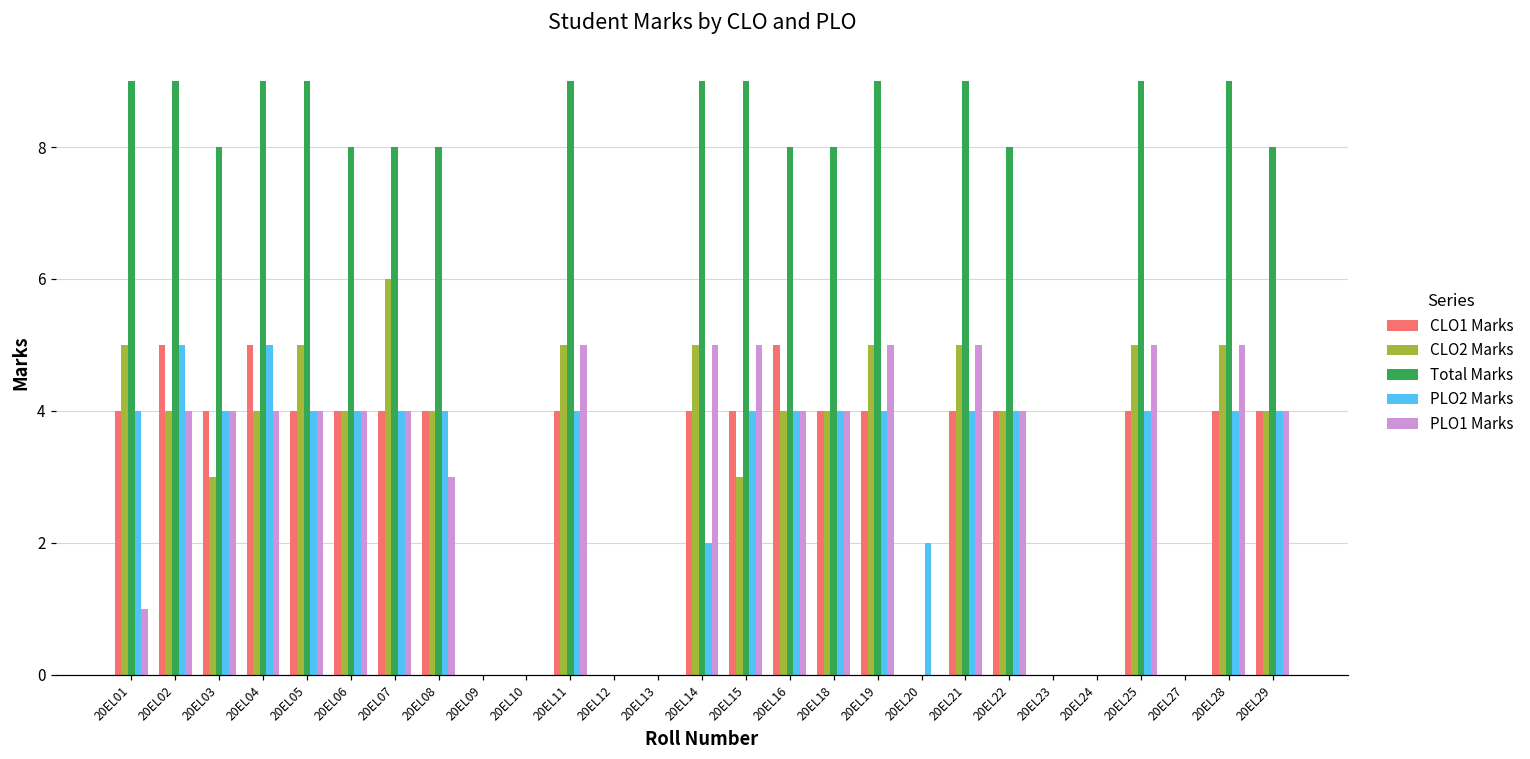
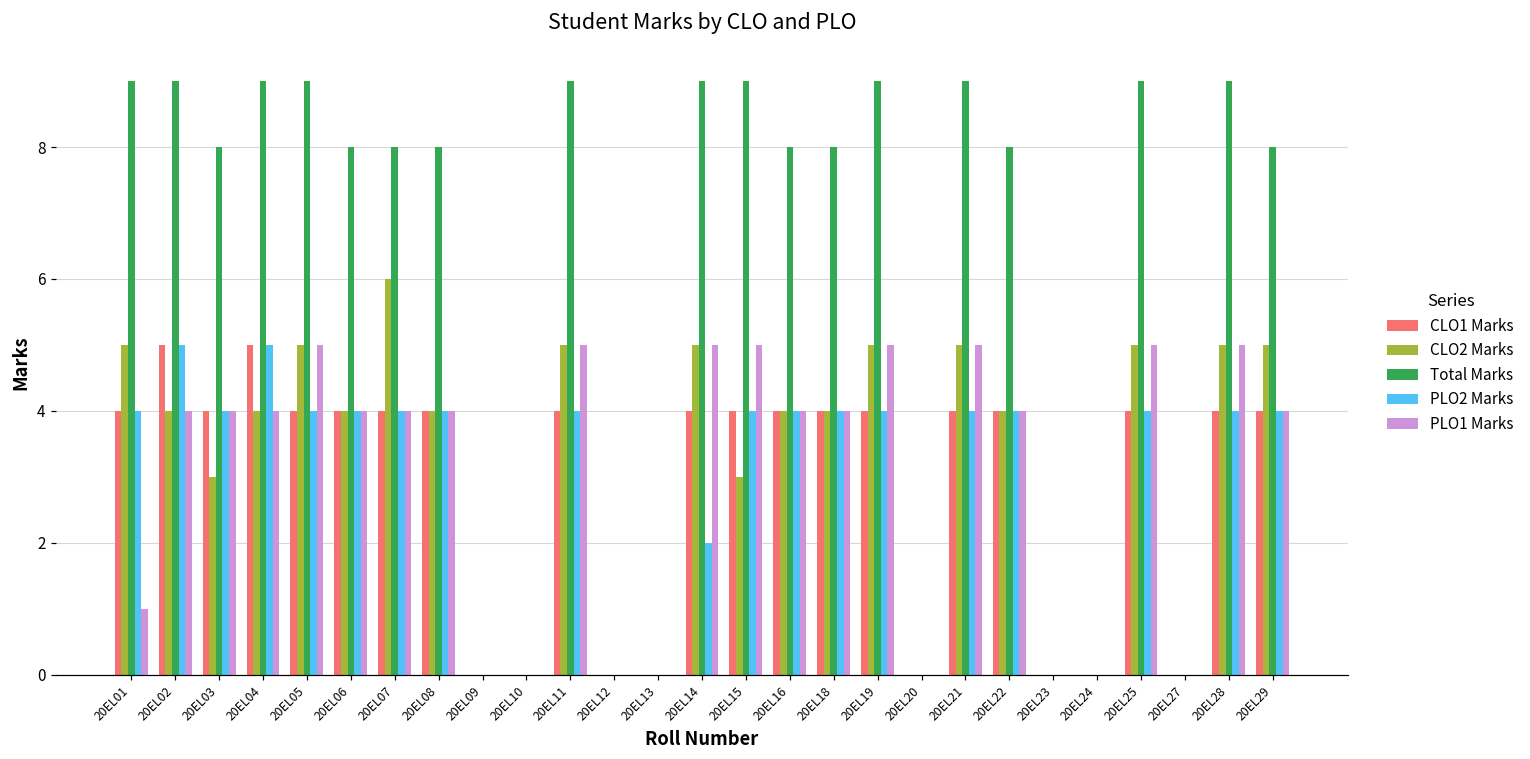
PLO1 Marks, 20EL05: 4 -> 5
PLO1 Marks, 20EL08: 3 -> 4
CLO1 Marks, 20EL16: 5 -> 4
PLO2 Marks, 20EL20: 2 -> 0
CLO2 Marks, 20EL29: 4 -> 5
